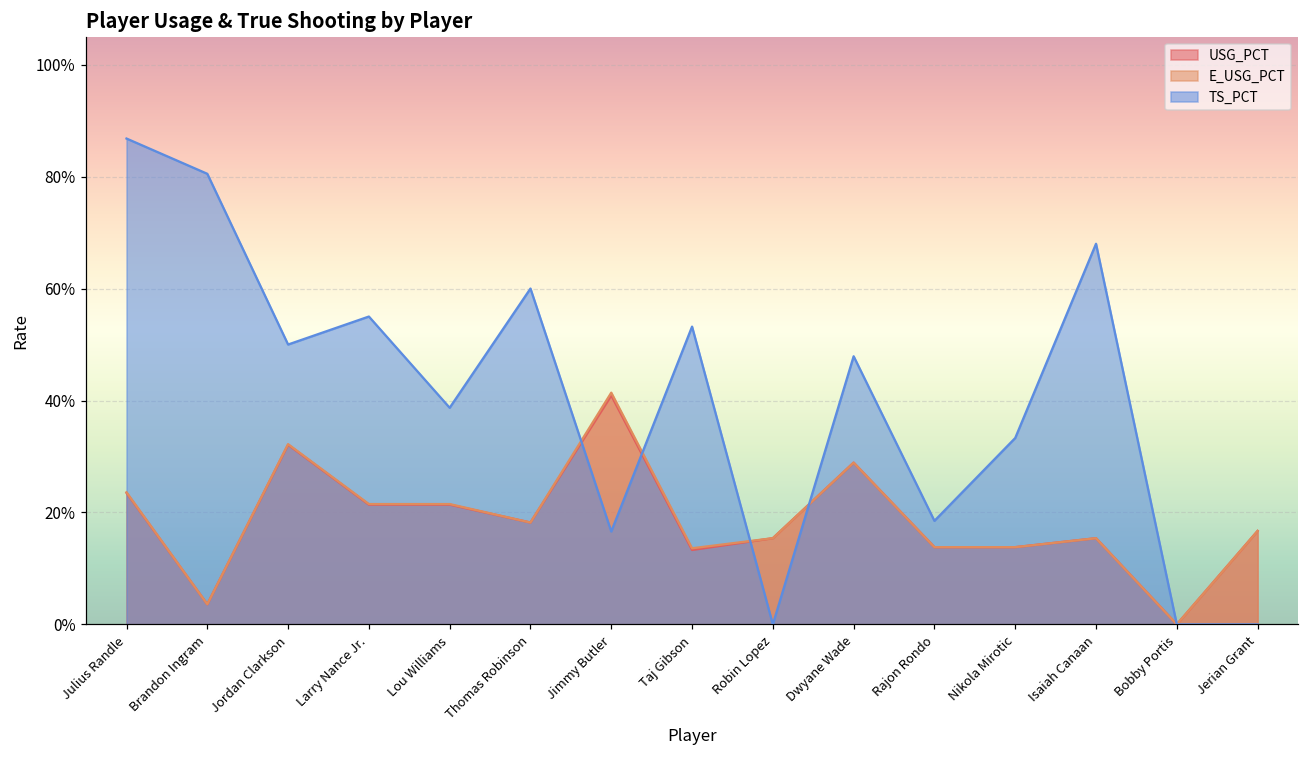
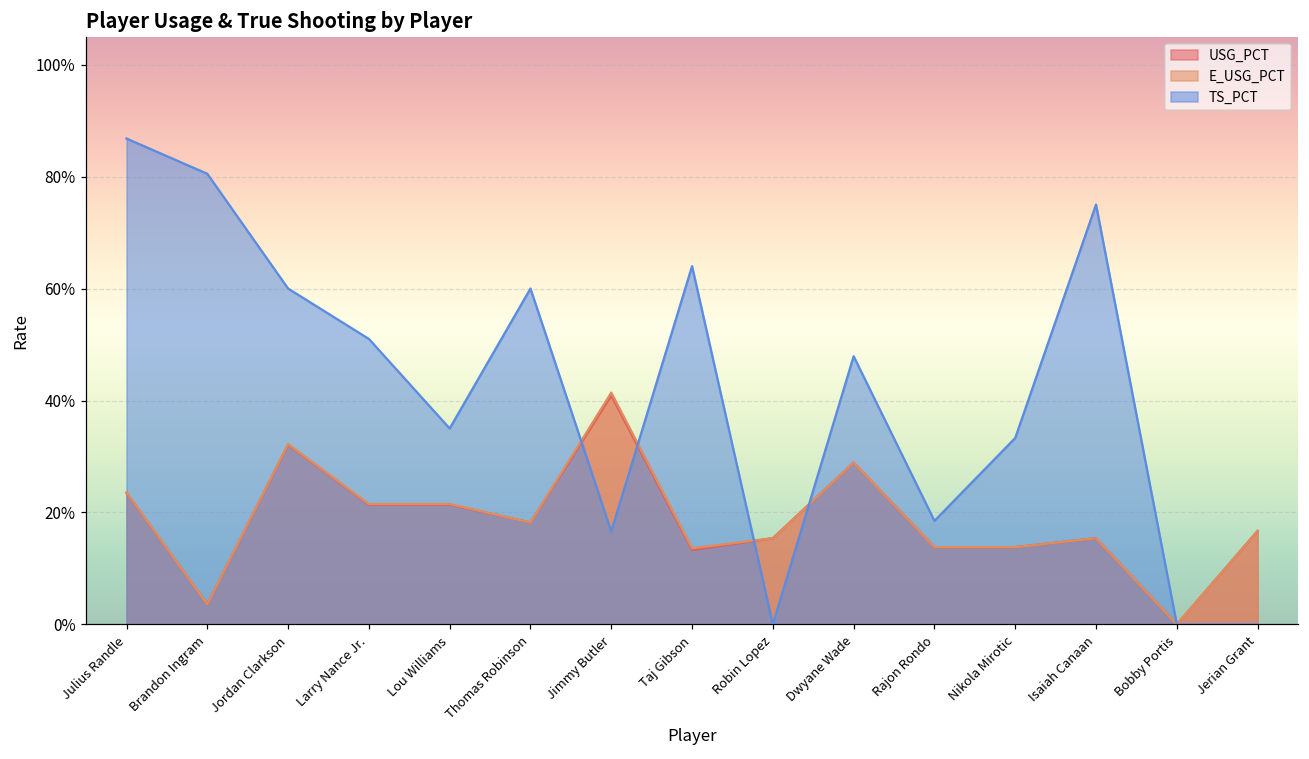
TS_PCT, Jordan Clarkson: 50% -> 60%
TS_PCT, Larry Nance Jr.: 55% -> 51%
TS_PCT, Lou Williams: 39% -> 35%
TS_PCT, Taj Gibson: 53% -> 64%
TS_PCT, Isaiah Canaan: 68% -> 75%
